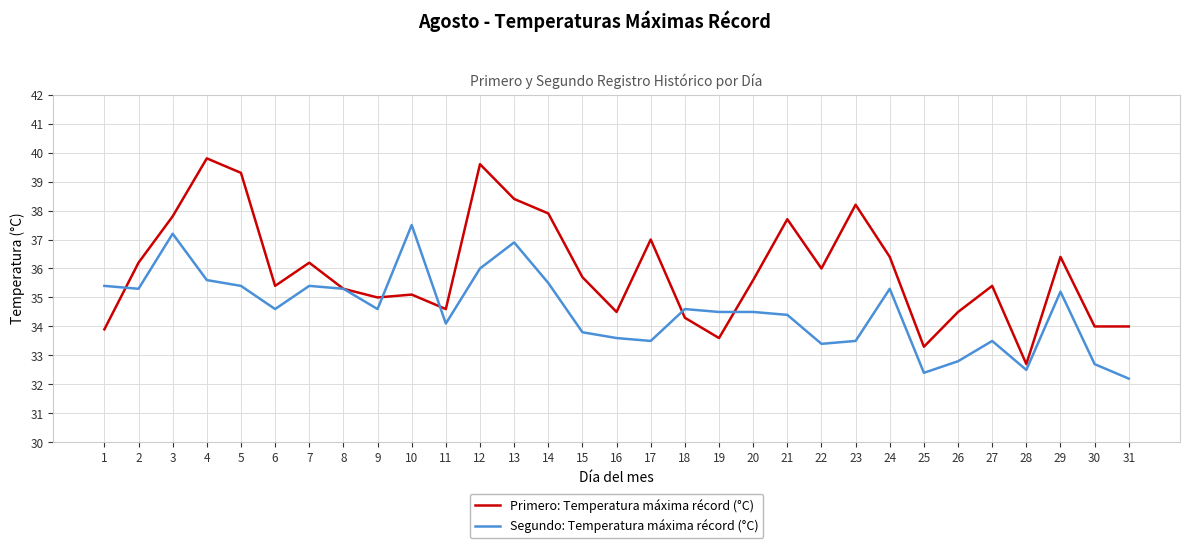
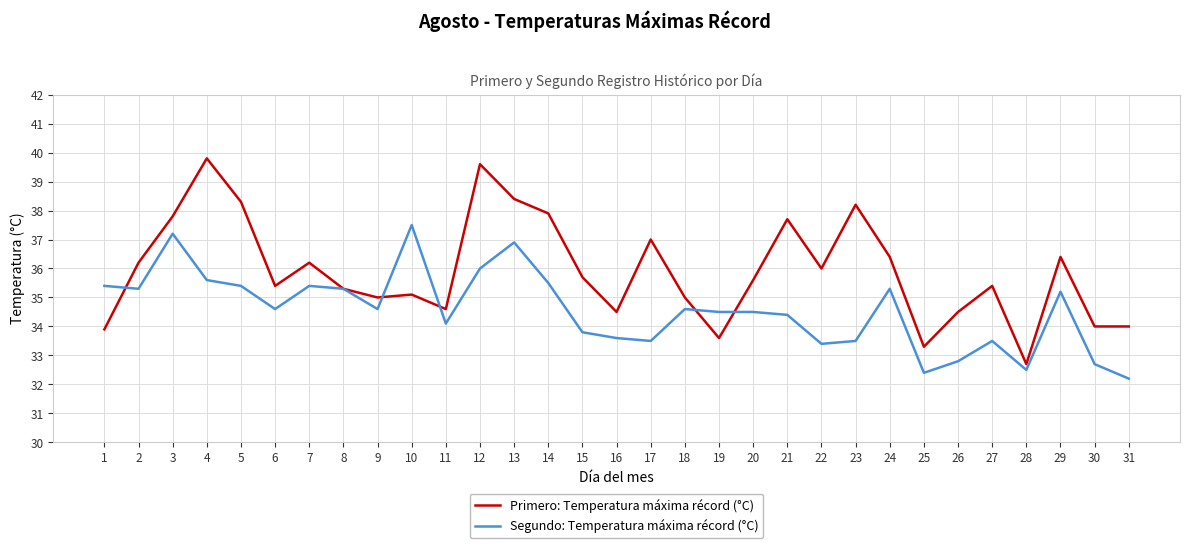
Primero: Temperatura máxima récord (°C), 5: 39.3 -> 38.3
Primero: Temperatura máxima récord (°C), 18: 34.3 -> 35.0
